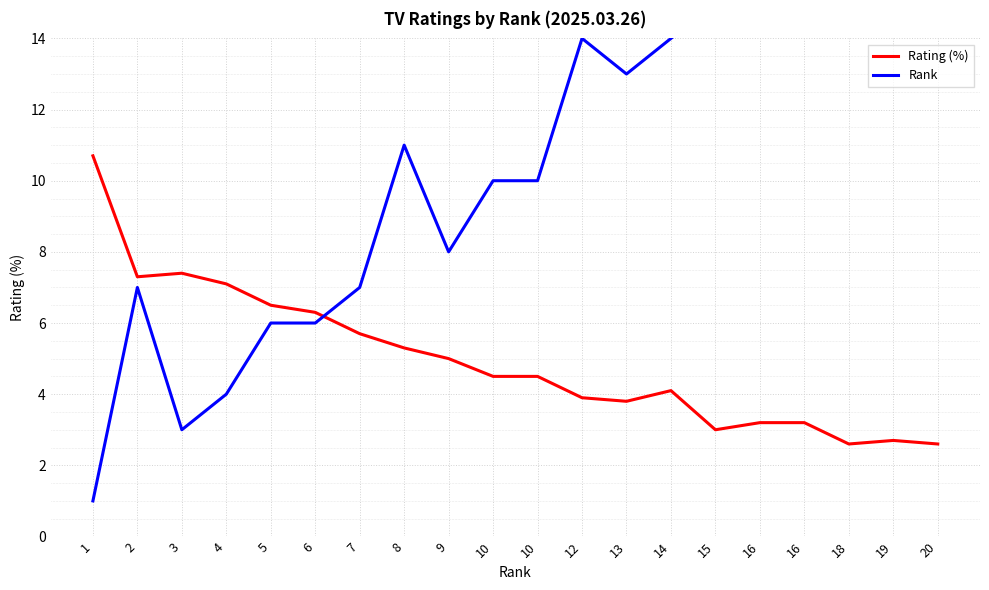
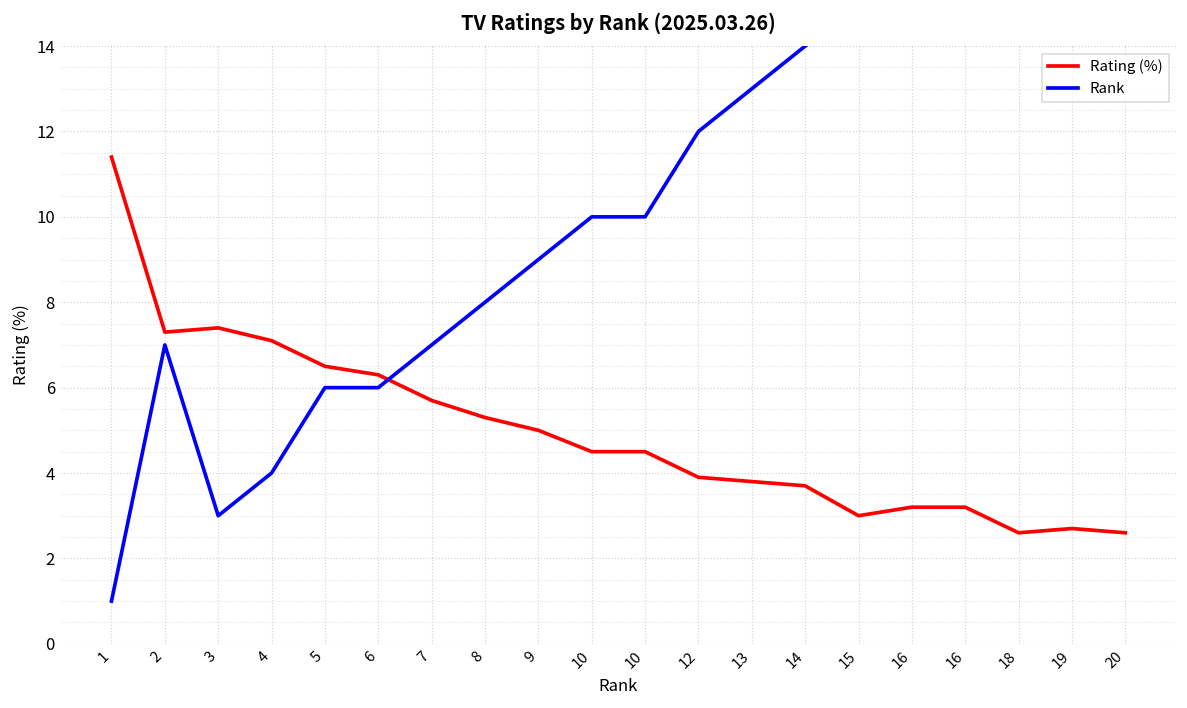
Rating (%), 1: 10.7 -> 11.4
Rank, 8: 11 -> 8
Rank, 9: 8 -> 9
Rank, 12: 14 -> 12
Rating (%), 14: 4.1 -> 3.7
